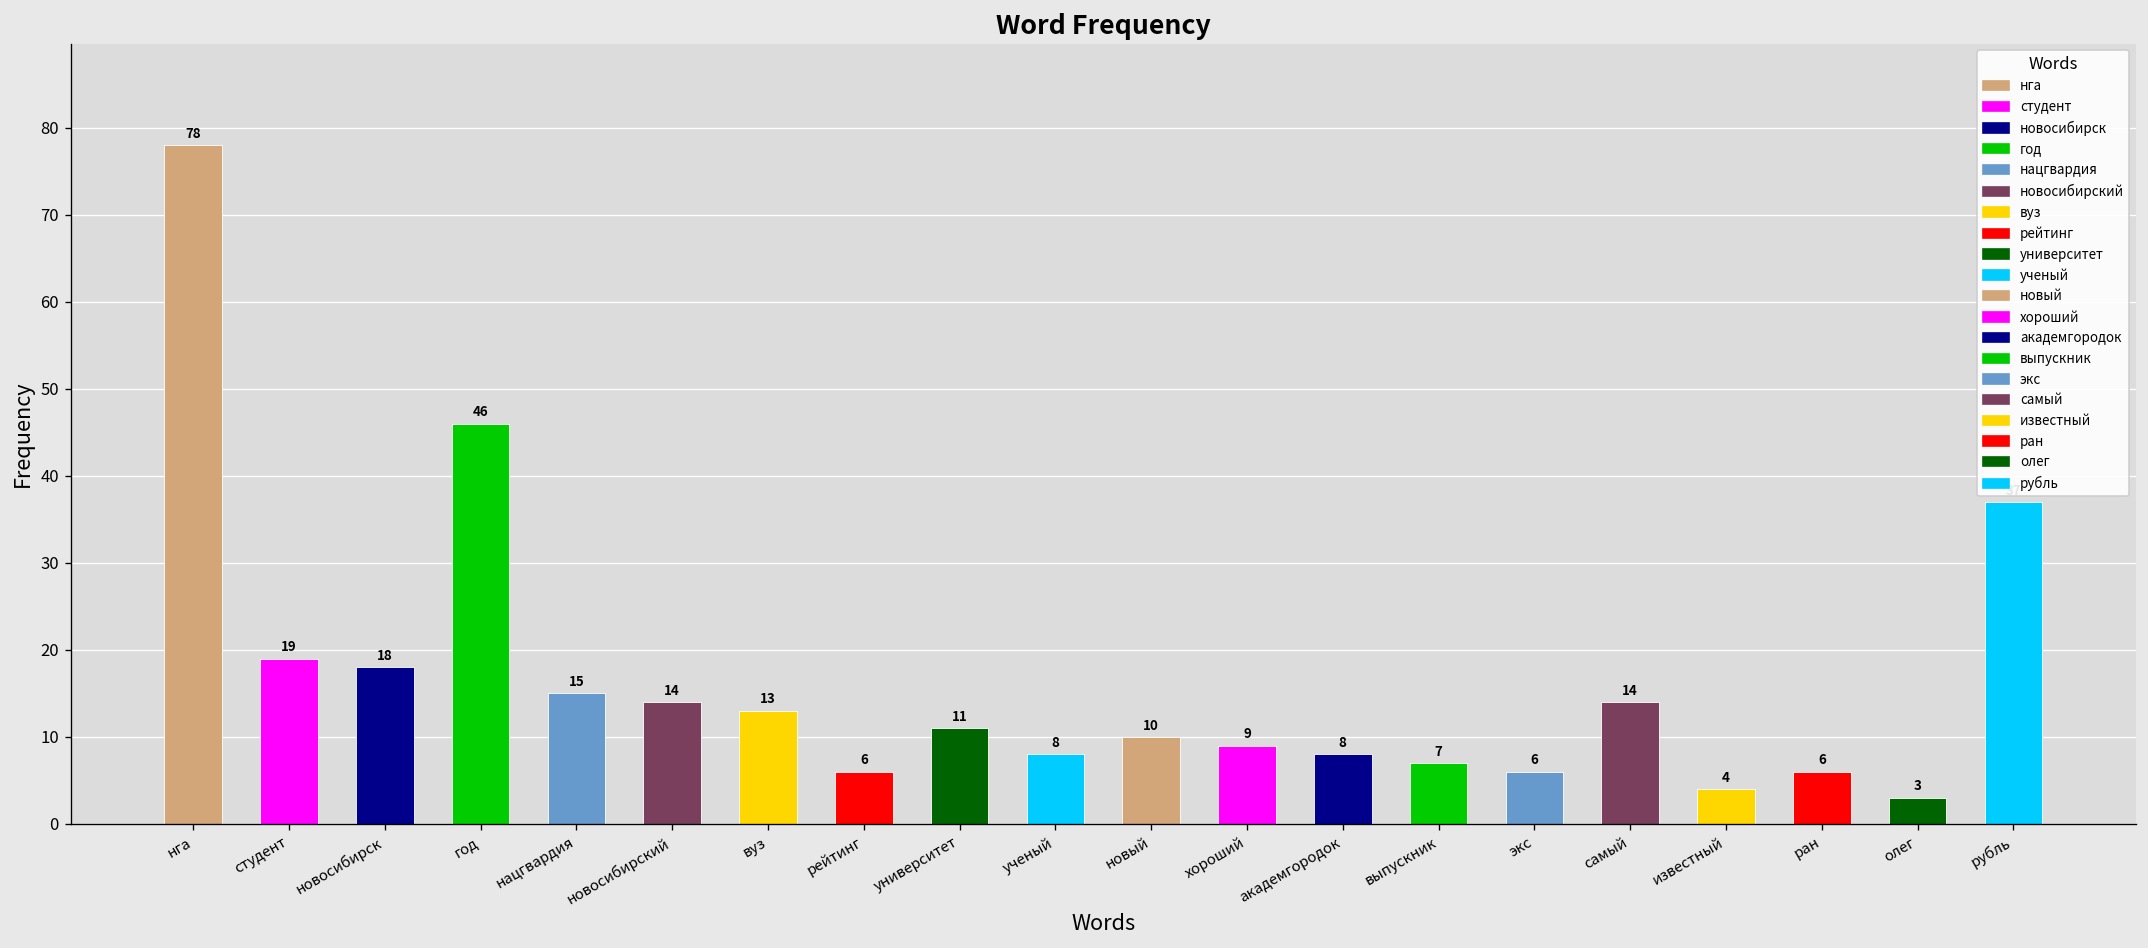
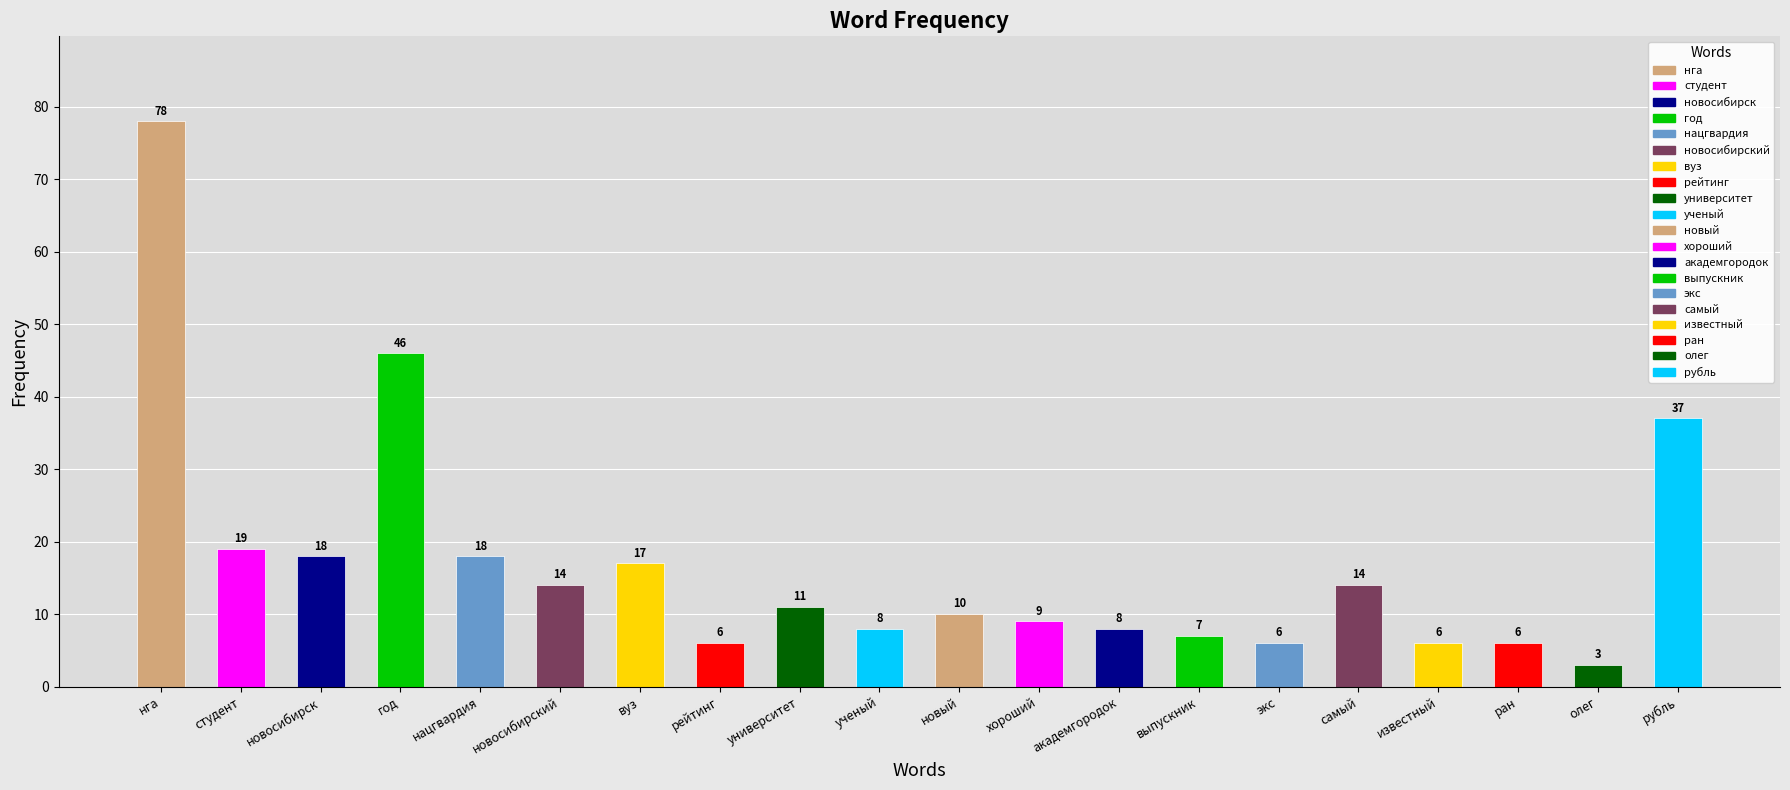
нацгвардия: 15 -> 18
вуз: 13 -> 17
известный: 4 -> 6
